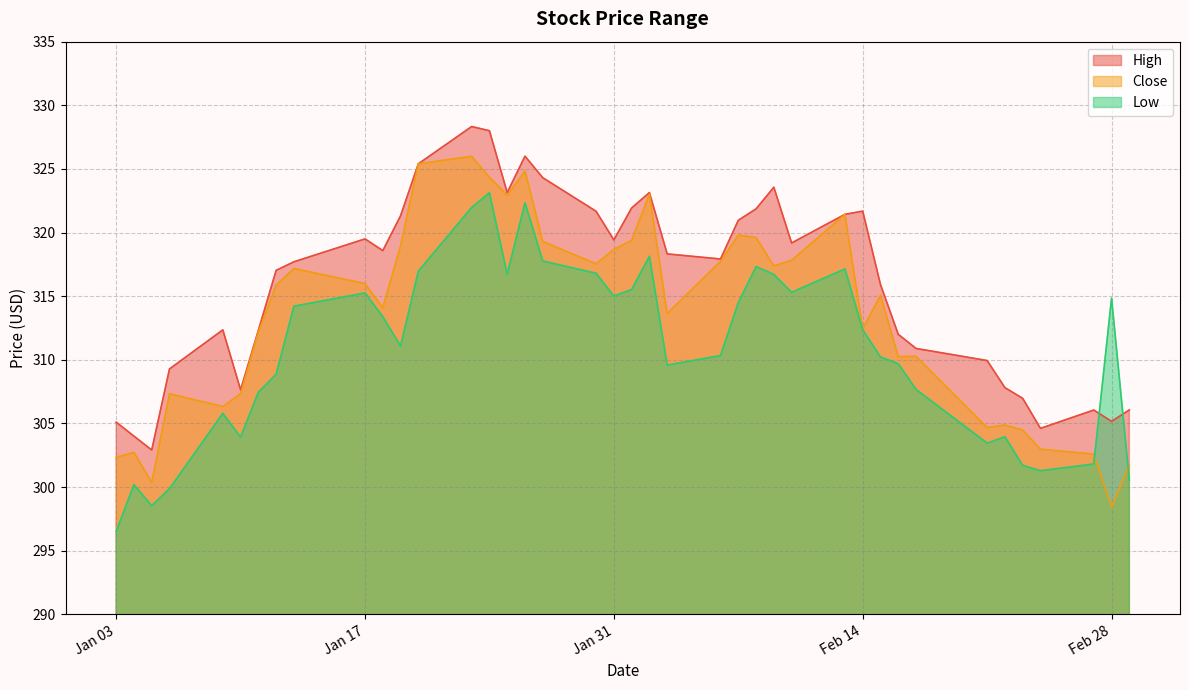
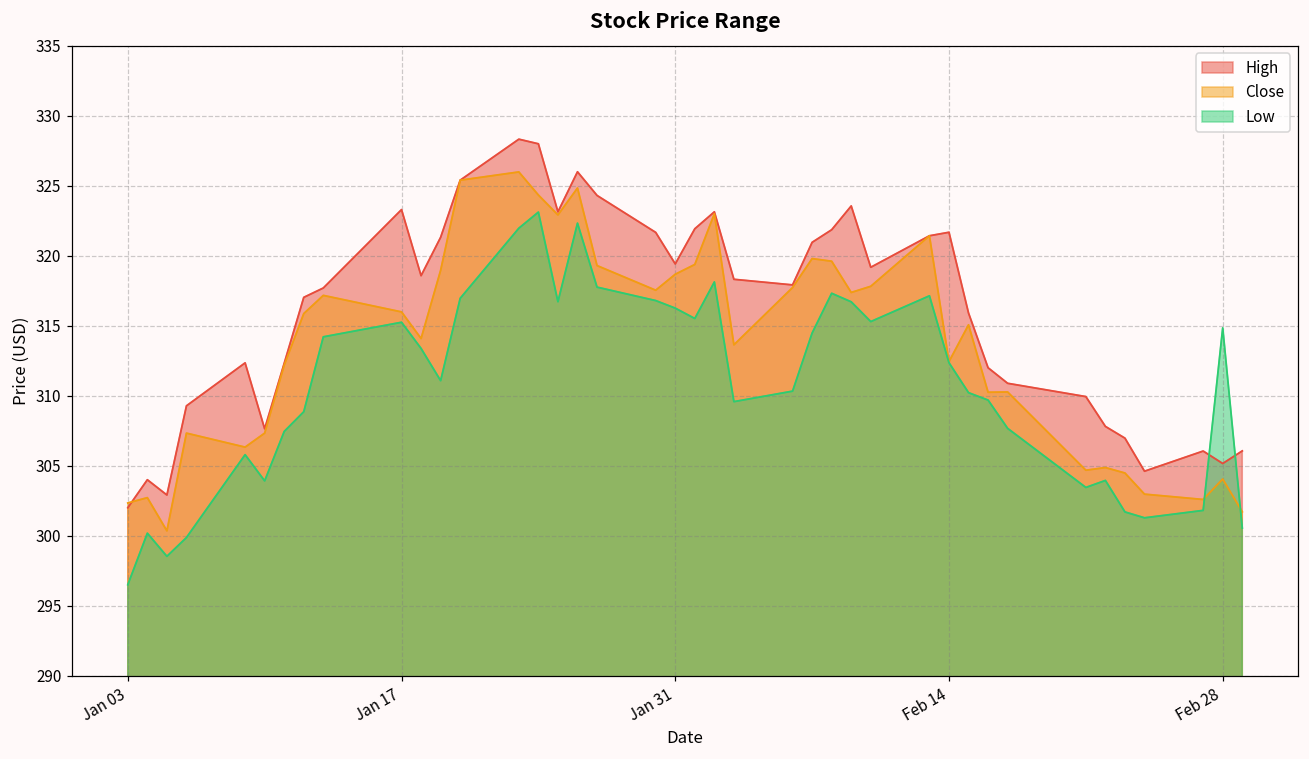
High, Jan 03: 305.1 -> 302.0
High, Jan 17: 319.5 -> 323.3
Low, Jan 31: 315.0 -> 316.3
Close, Feb 28: 298.4 -> 304.1
